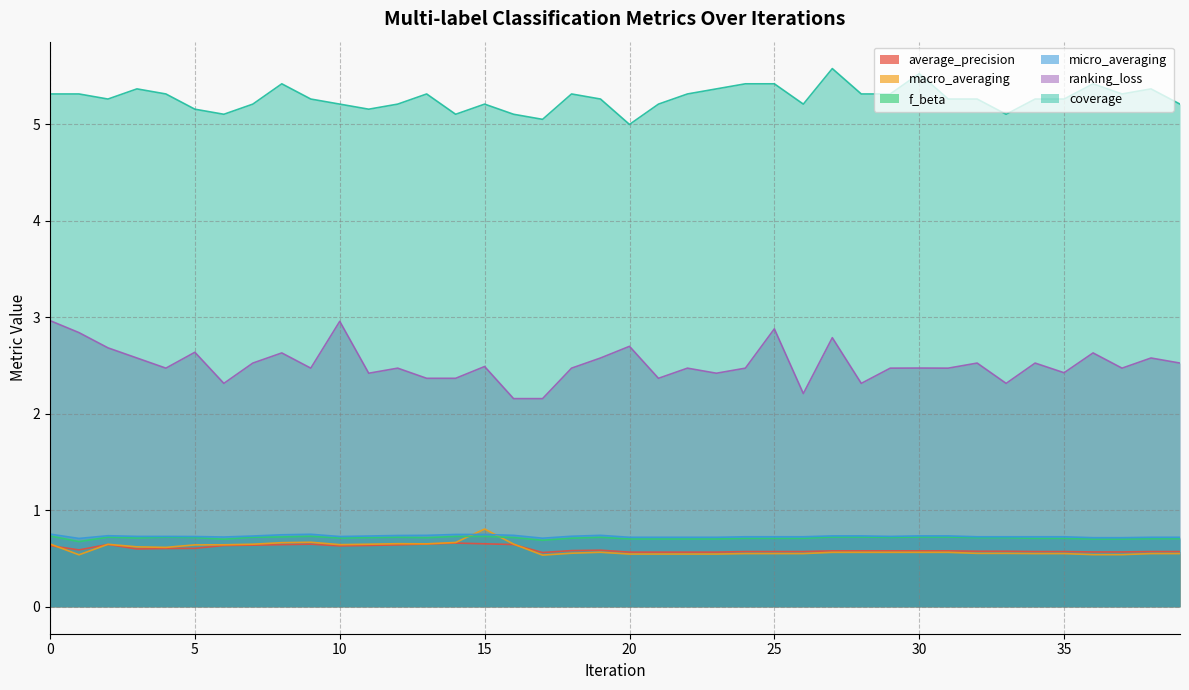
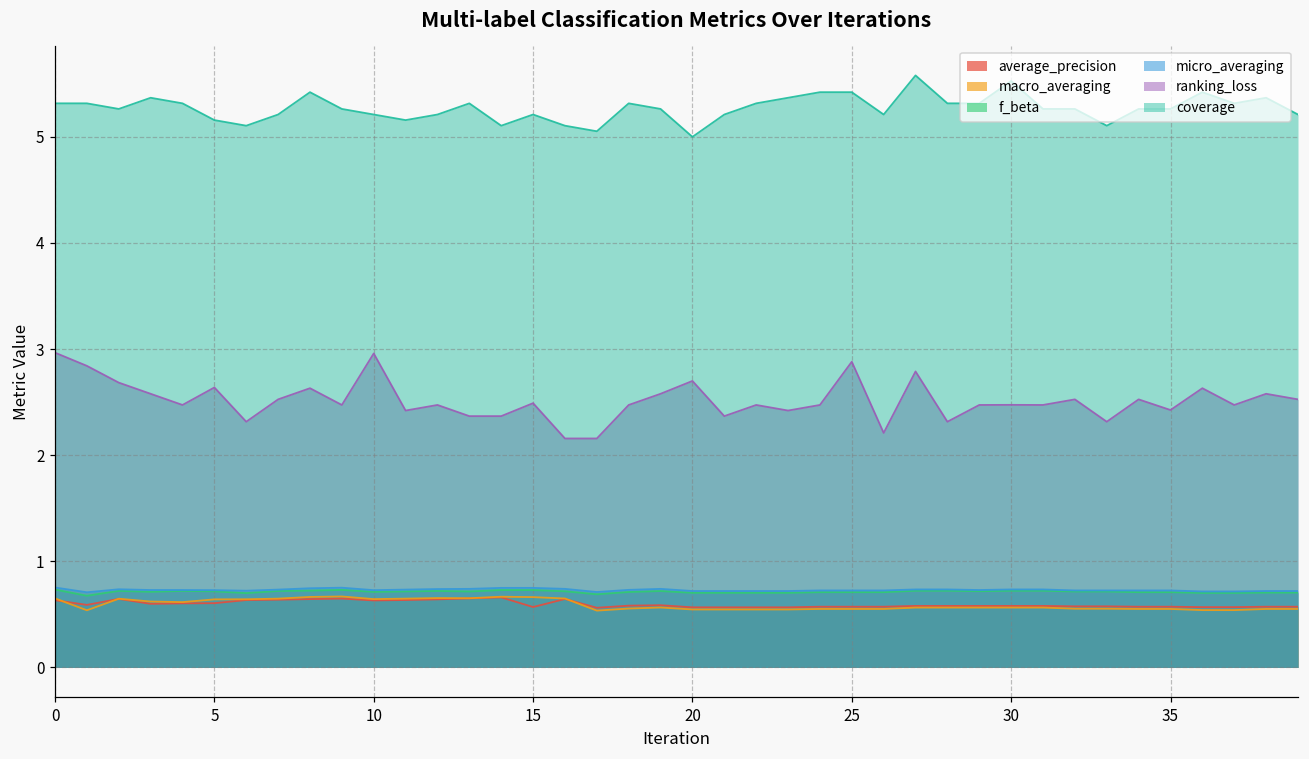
average_precision, 15: 0.7 -> 0.6
macro_averaging, 15: 0.8 -> 0.7
